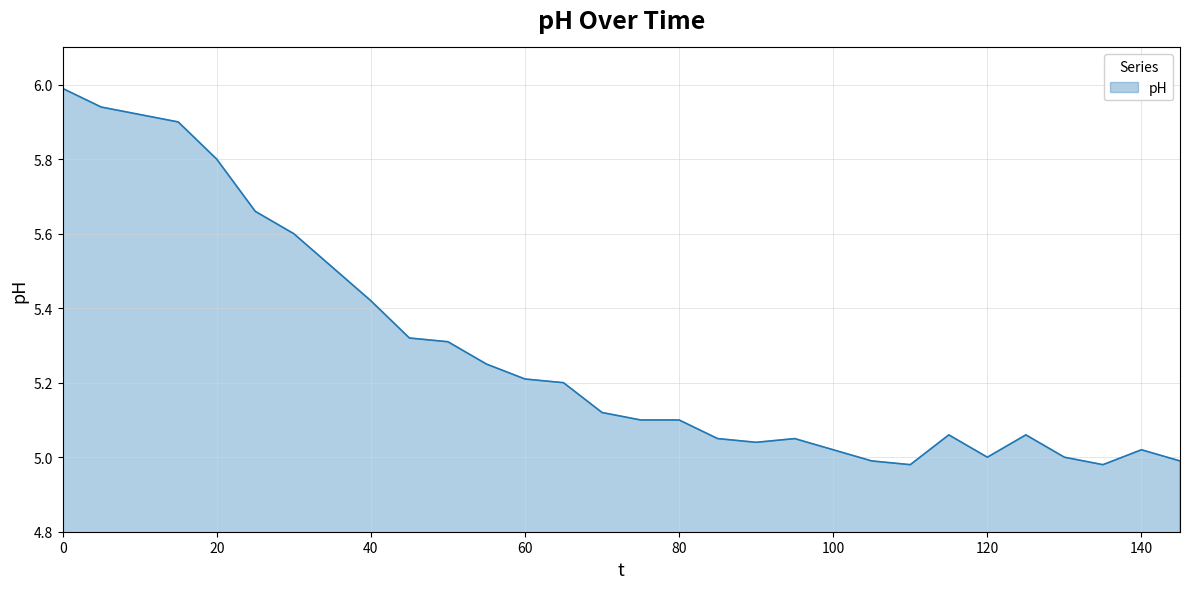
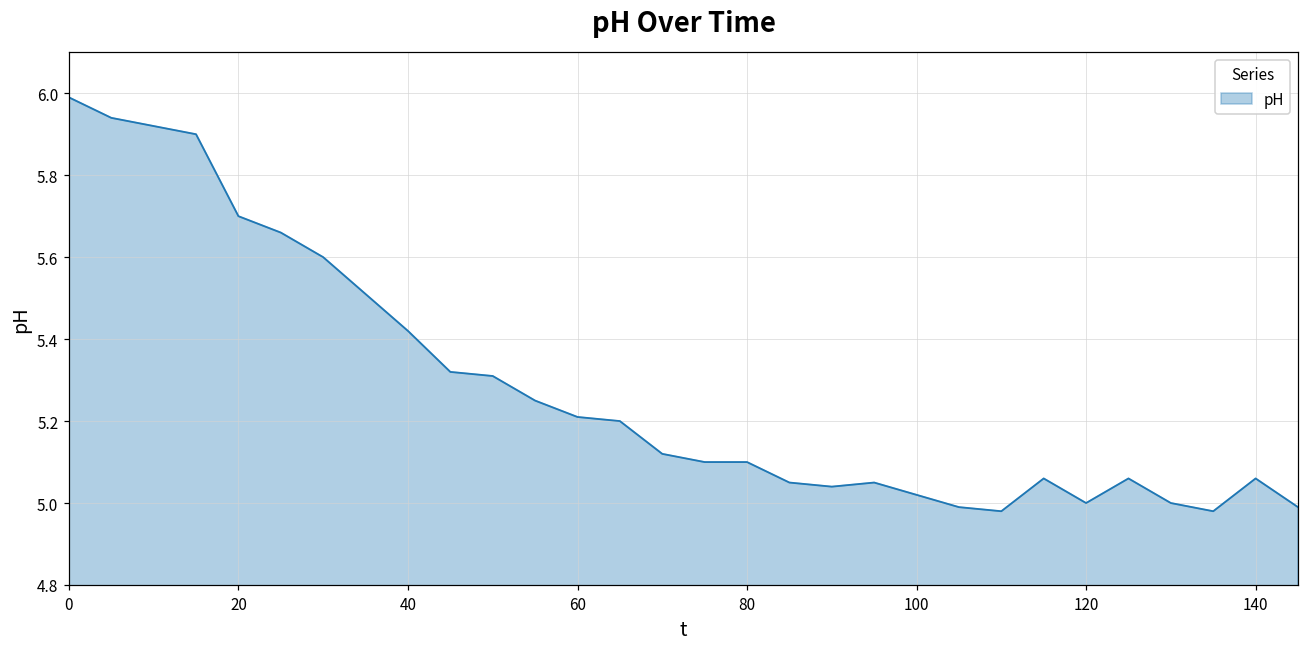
20: 5.8 -> 5.7
140: 5.02 -> 5.06
